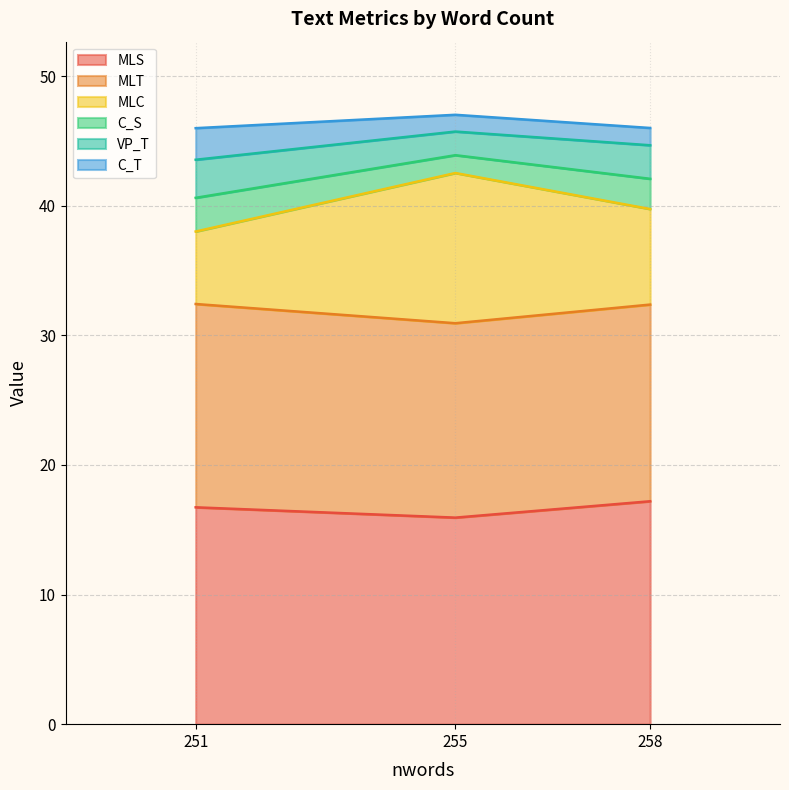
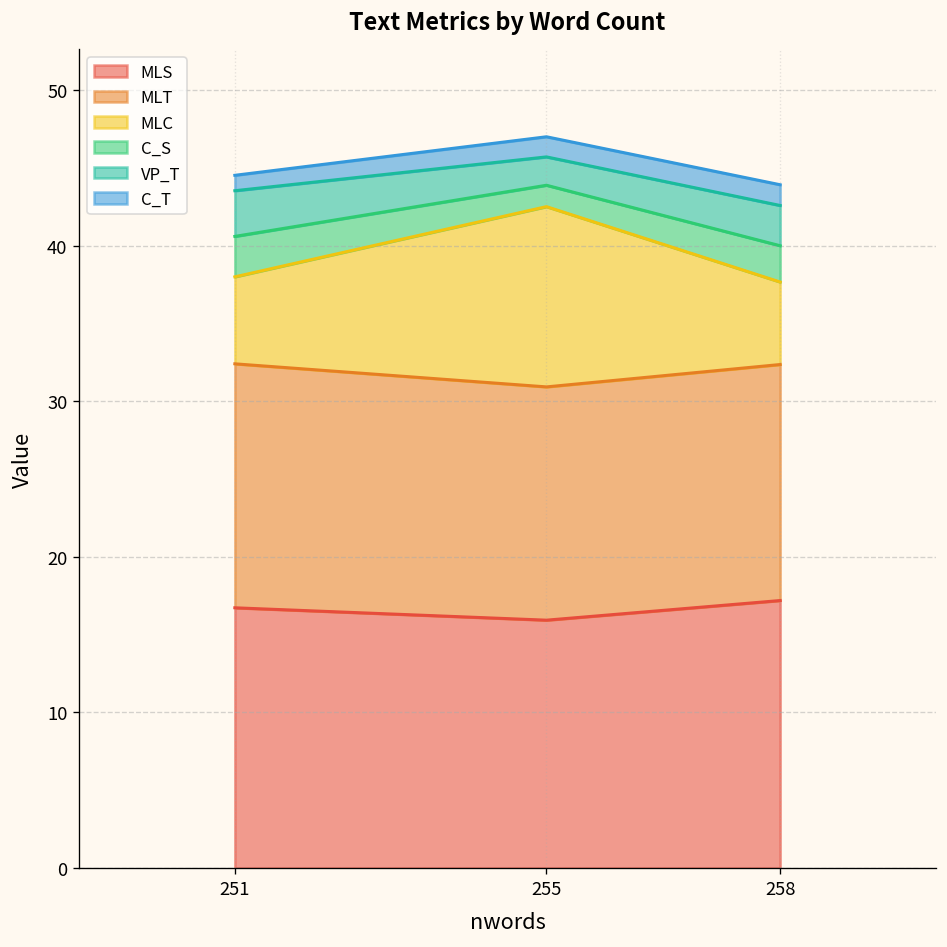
C_T, 251: 2.4 -> 1.0
MLC, 258: 7.4 -> 5.3
